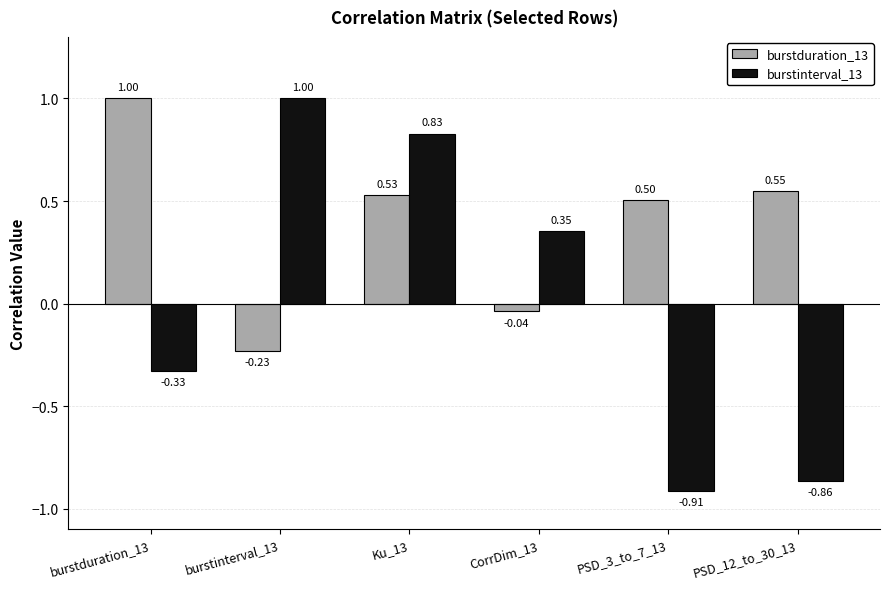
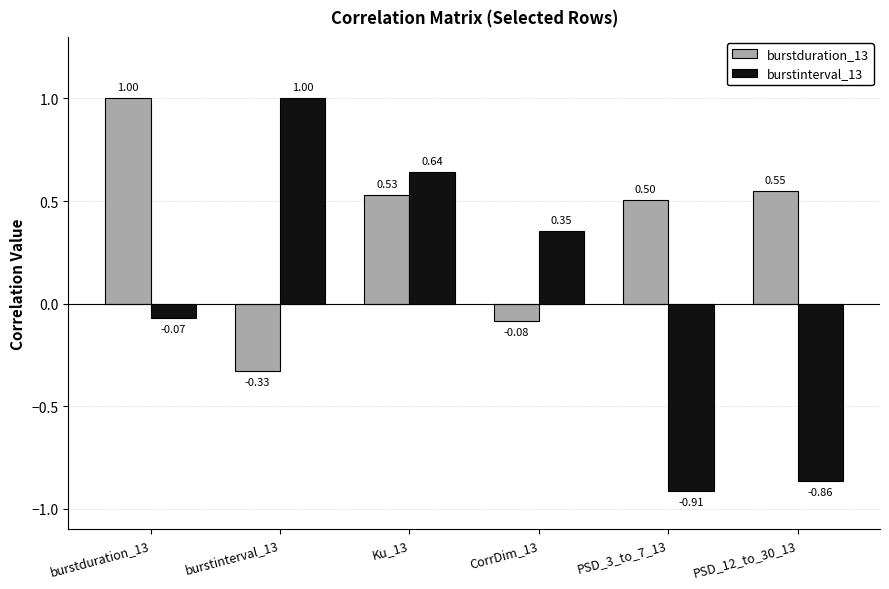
burstinterval_13, burstduration_13: -0.33 -> -0.07
burstduration_13, burstinterval_13: -0.23 -> -0.33
burstinterval_13, Ku_13: 0.83 -> 0.64
burstduration_13, CorrDim_13: -0.04 -> -0.08
